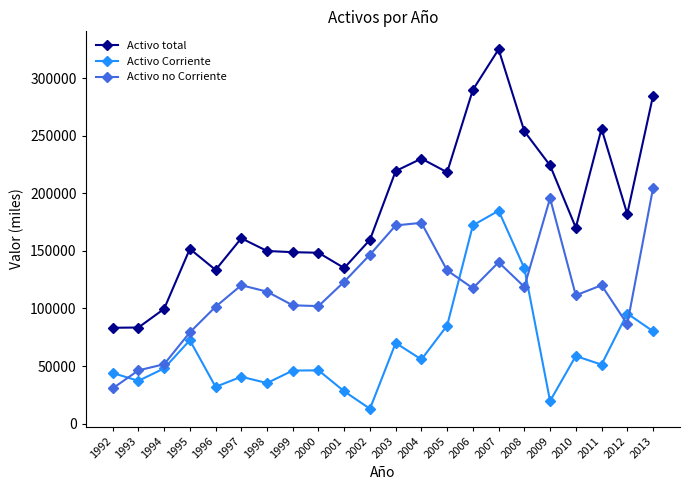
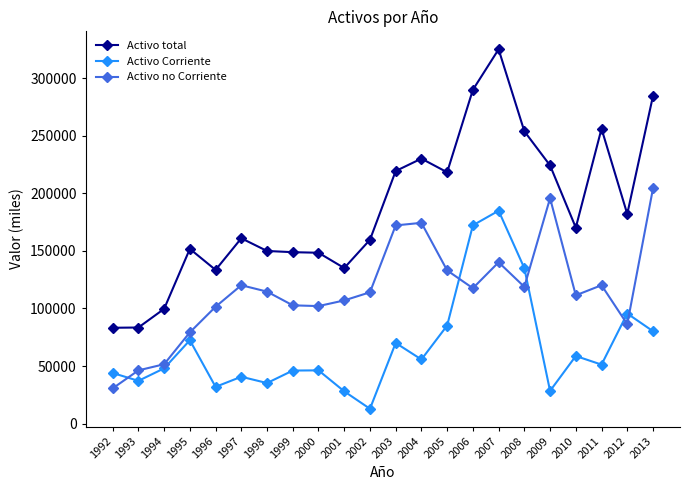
Activo no Corriente, 2001: 123000 -> 107000
Activo no Corriente, 2002: 147000 -> 114000
Activo Corriente, 2009: 20000 -> 28000
